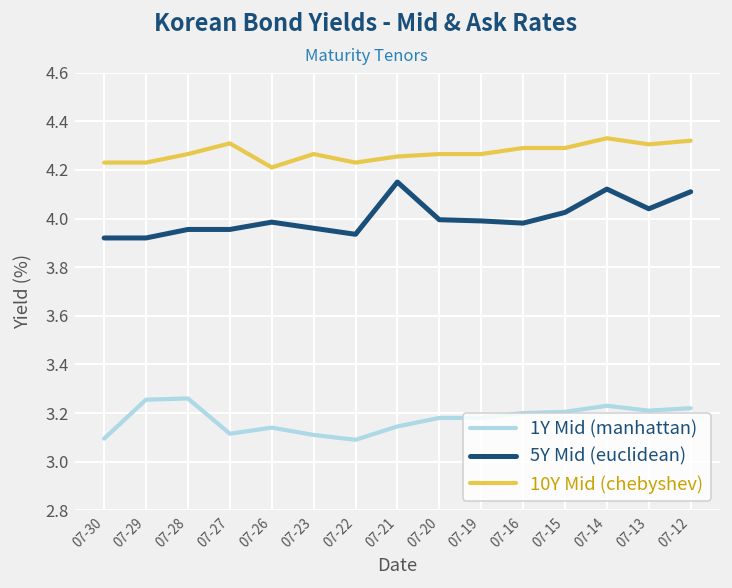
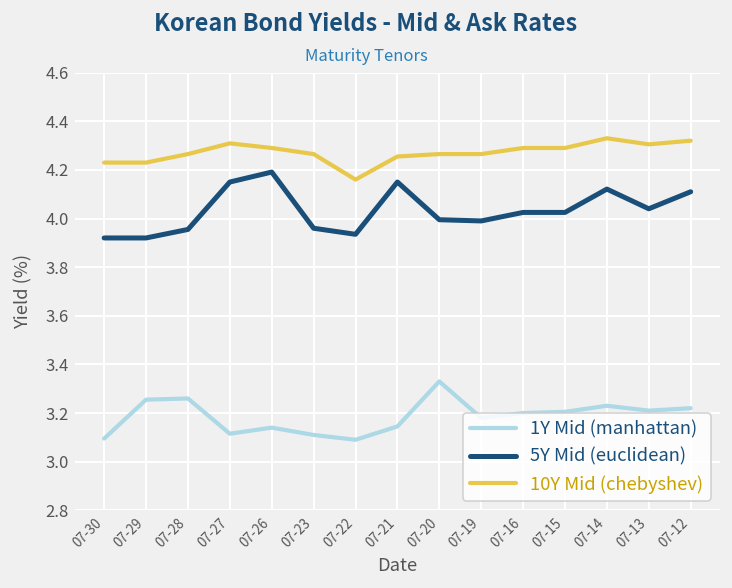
5Y Mid (euclidean), 07-27: 3.96 -> 4.15
5Y Mid (euclidean), 07-26: 3.99 -> 4.19
10Y Mid (chebyshev), 07-26: 4.21 -> 4.29
10Y Mid (chebyshev), 07-22: 4.23 -> 4.16
1Y Mid (manhattan), 07-20: 3.18 -> 3.33
5Y Mid (euclidean), 07-16: 3.98 -> 4.03
